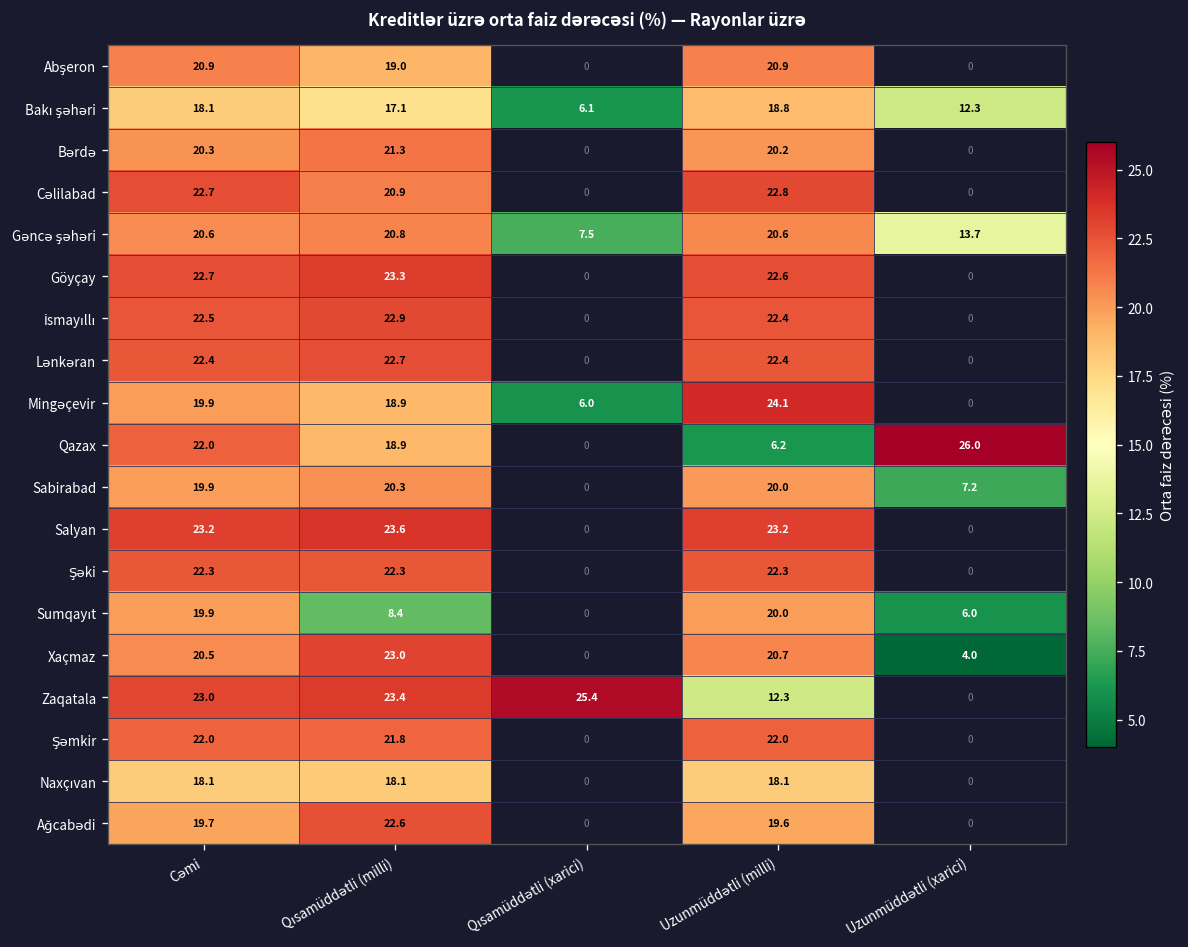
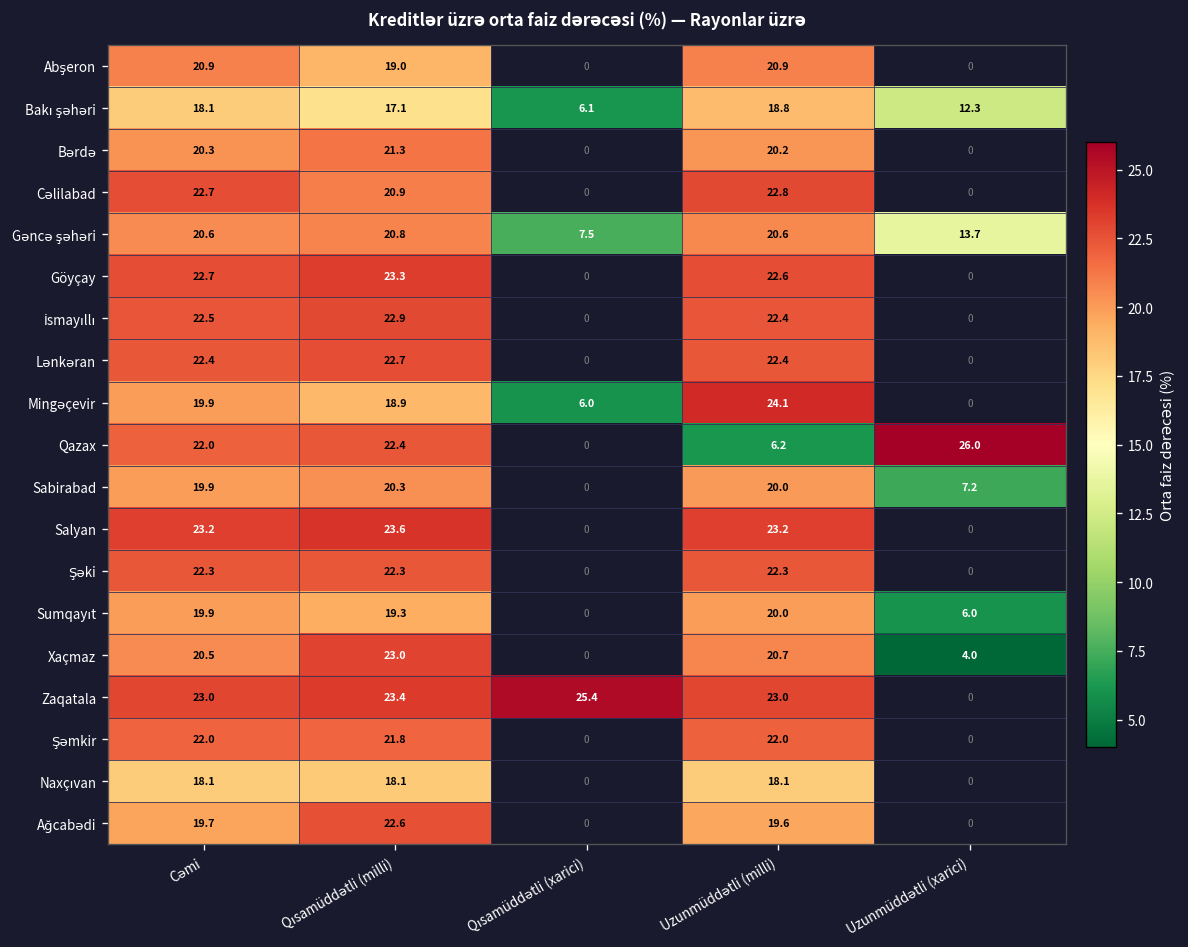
Qazax, Qısamüddətli (milli): 18.9 -> 22.4
Sumqayıt, Qısamüddətli (milli): 8.4 -> 19.3
Zaqatala, Uzunmüddətli (milli): 12.3 -> 23.0
